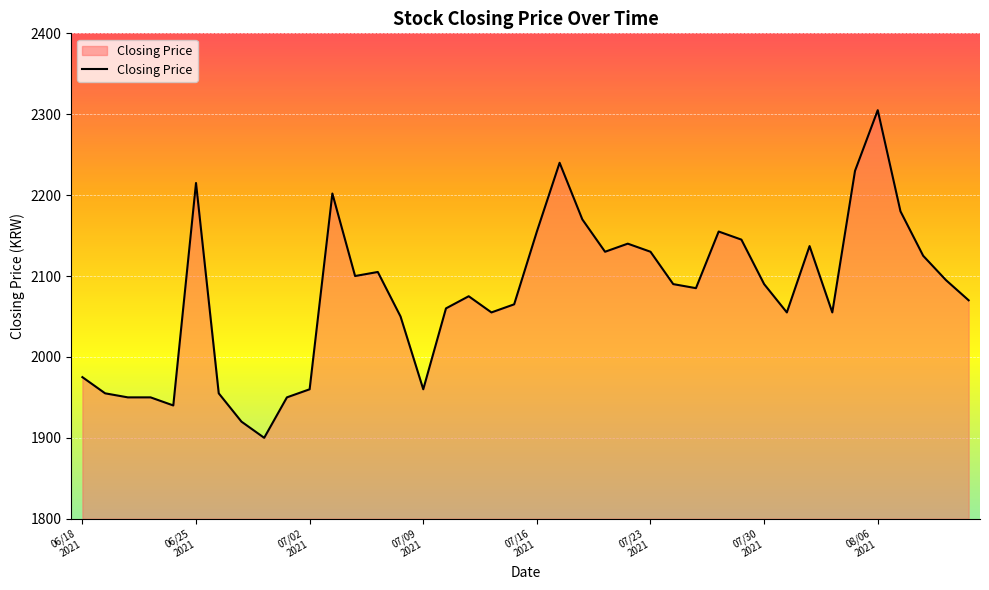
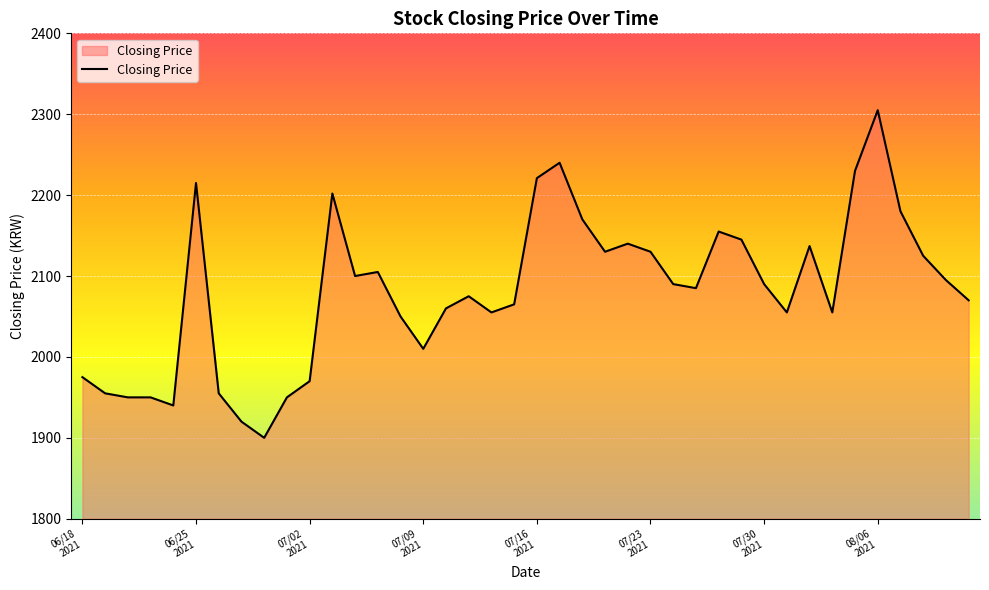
07/02 2021: 1960 -> 1970
07/09 2021: 1960 -> 2010
07/16 2021: 2160 -> 2220
